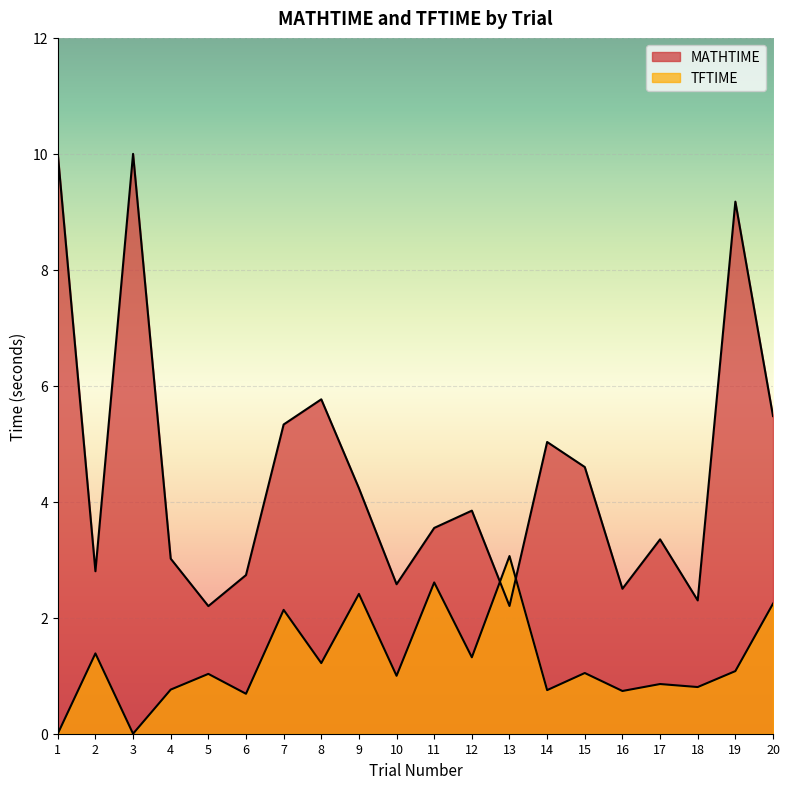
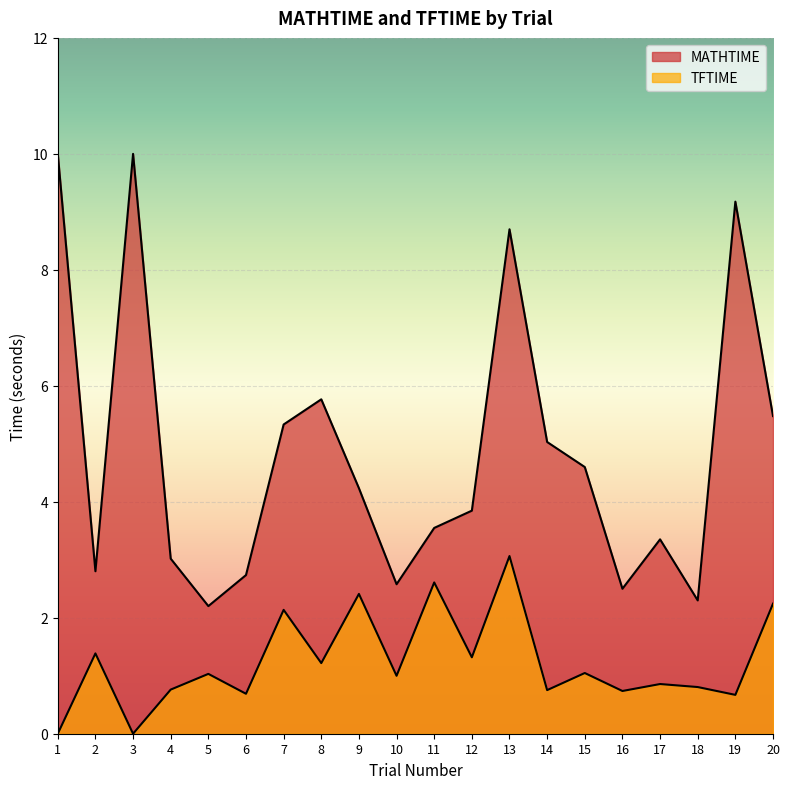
MATHTIME, 13: 2.2 -> 8.7
TFTIME, 19: 1.1 -> 0.7
